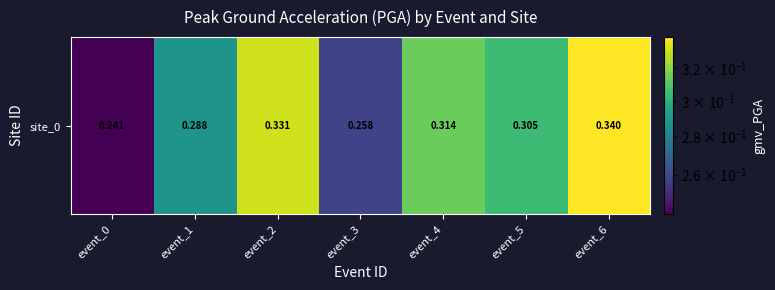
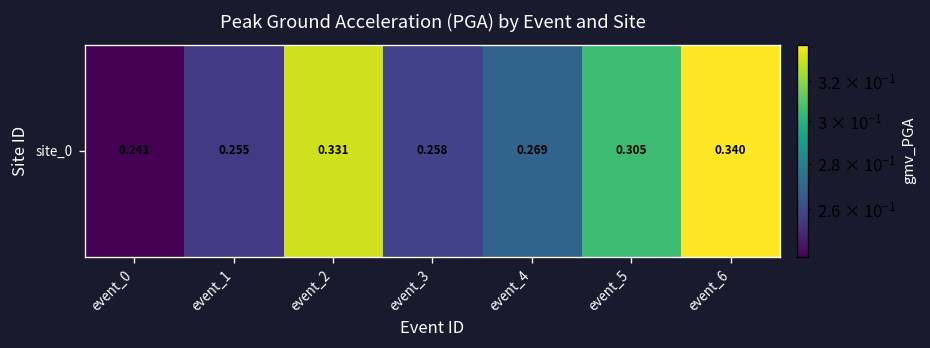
site_0, event_1: 0.288 -> 0.255
site_0, event_4: 0.314 -> 0.269
